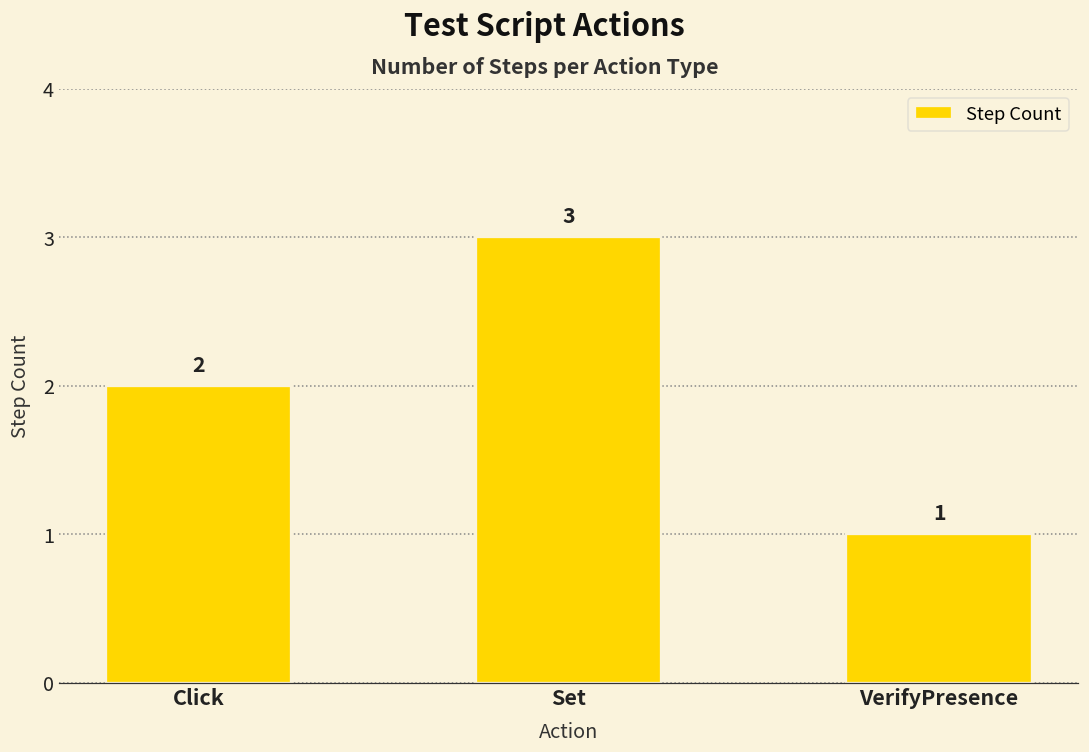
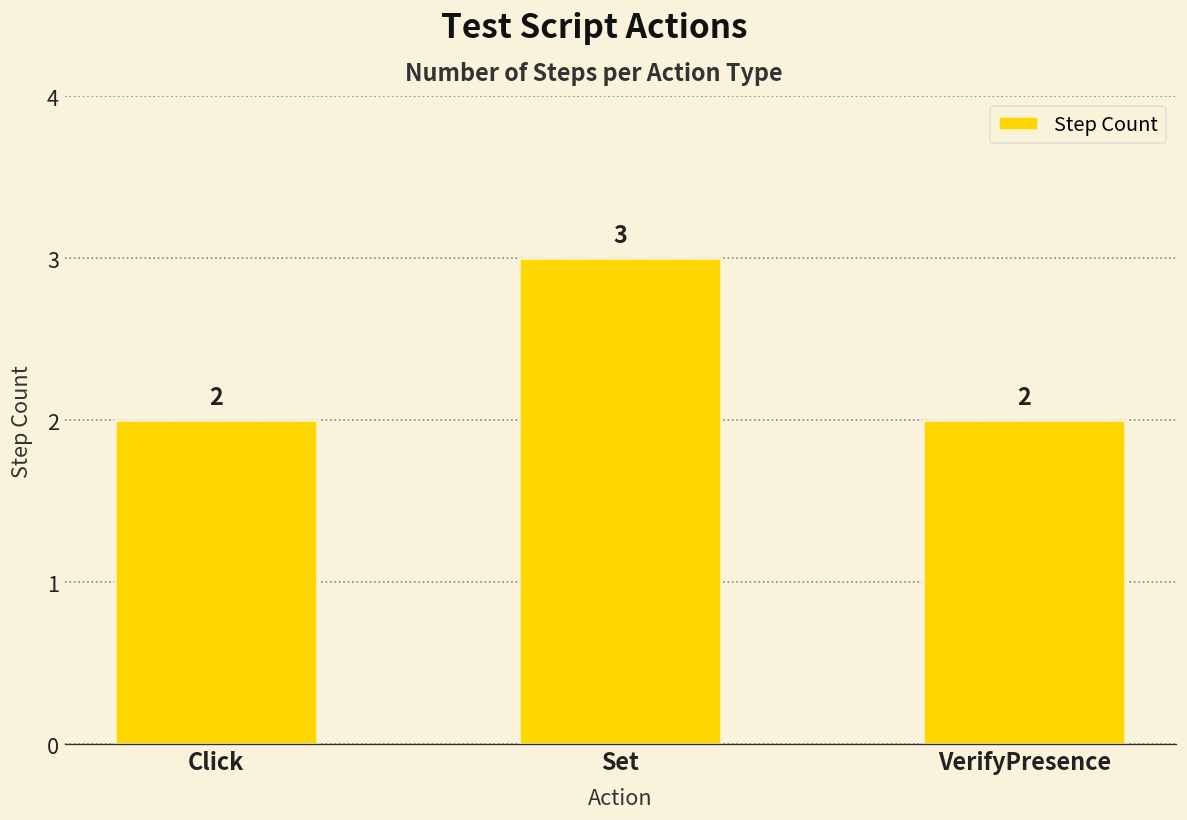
VerifyPresence: 1 -> 2
